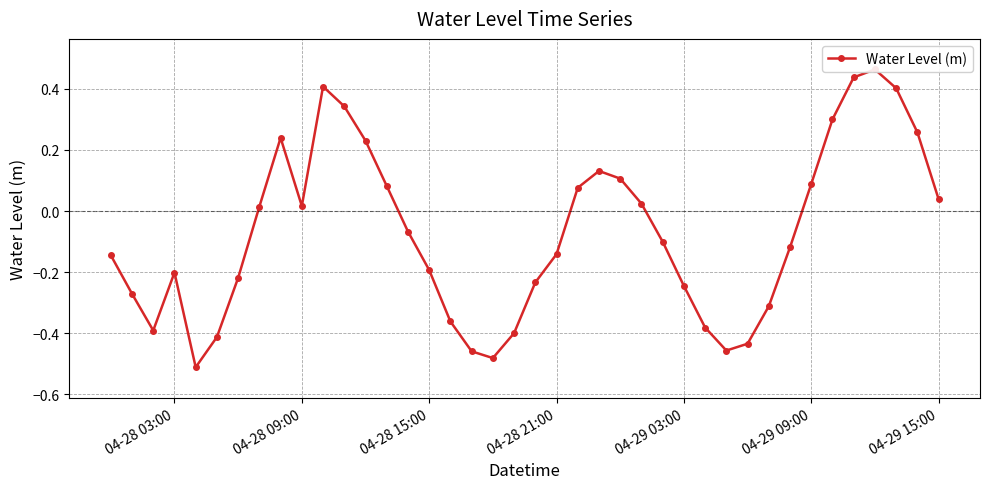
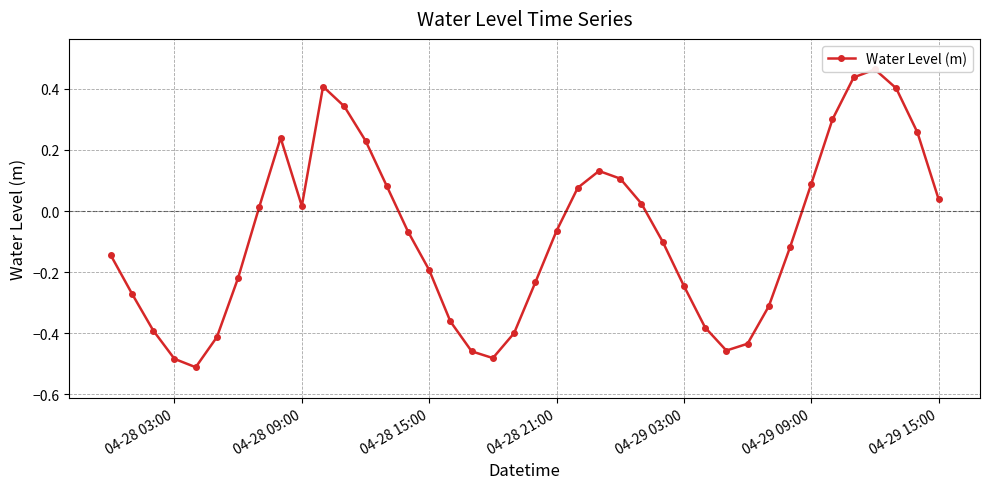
04-28 03:00: -0.20 -> -0.48
04-28 21:00: -0.14 -> -0.06
